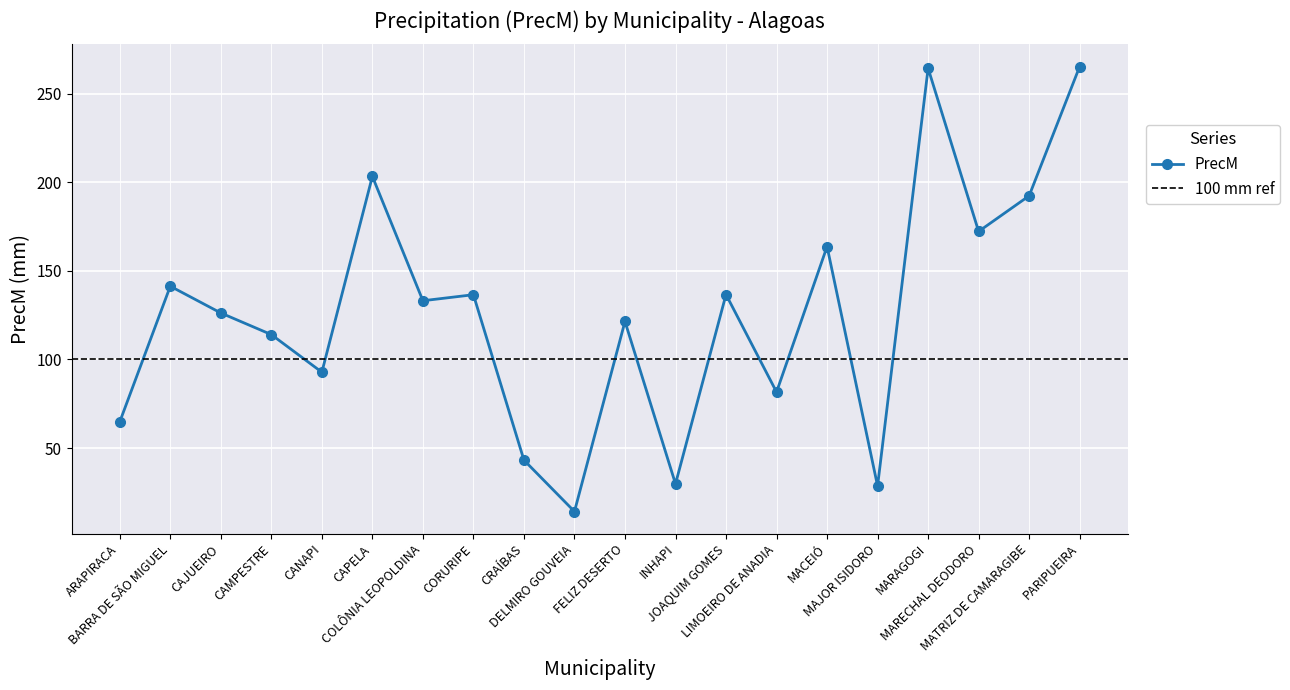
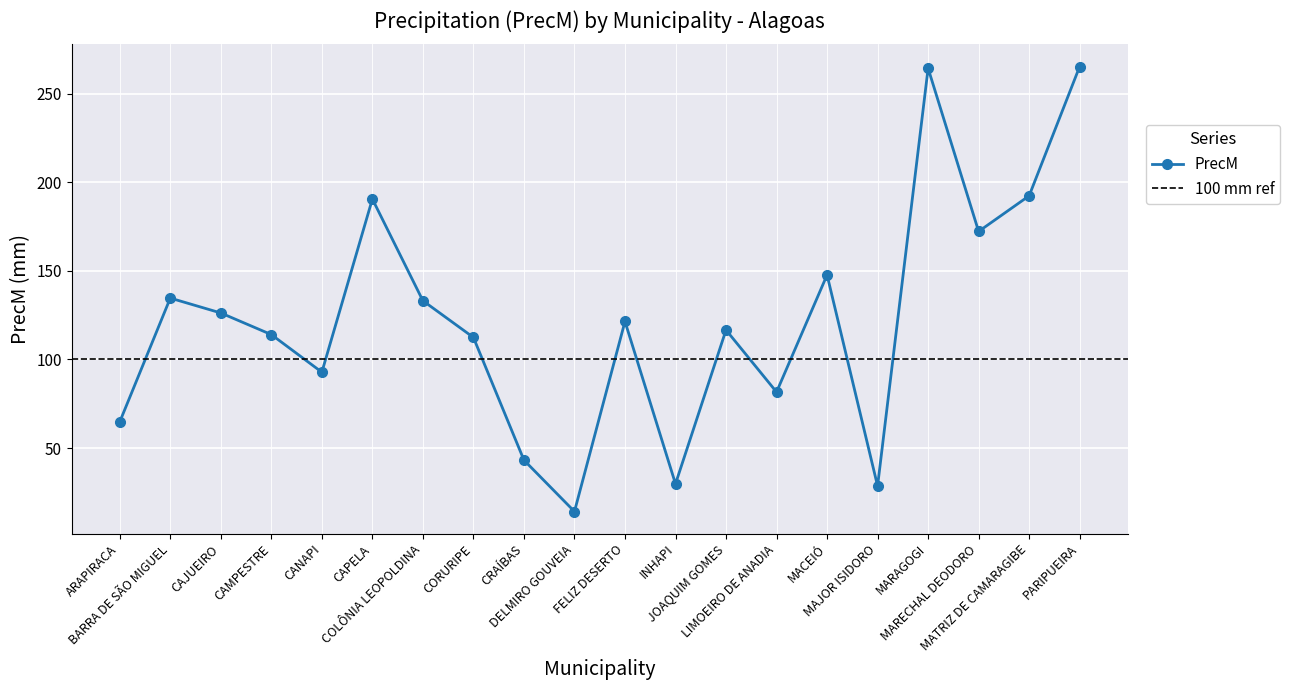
BARRA DE SÃO MIGUEL: 141 -> 135
CAPELA: 203 -> 190
CORURIPE: 137 -> 112
JOAQUIM GOMES: 137 -> 117
MACEIÓ: 164 -> 148
